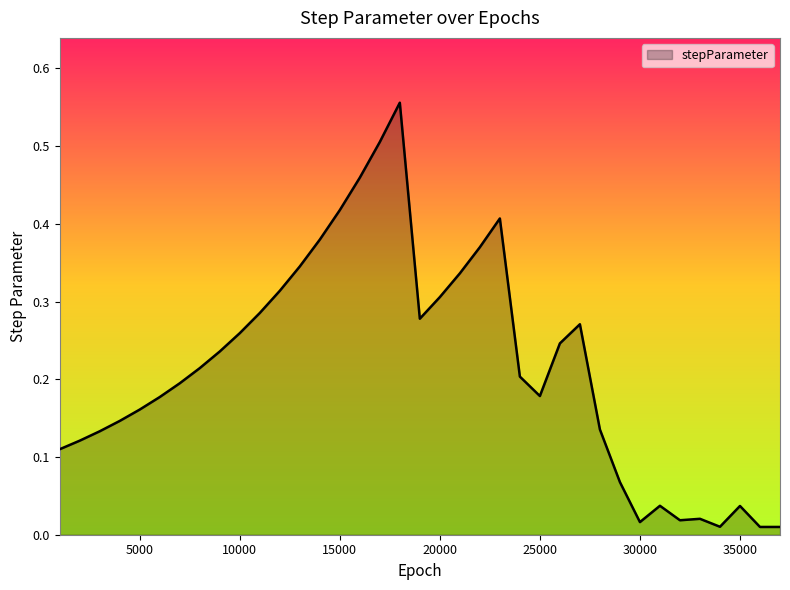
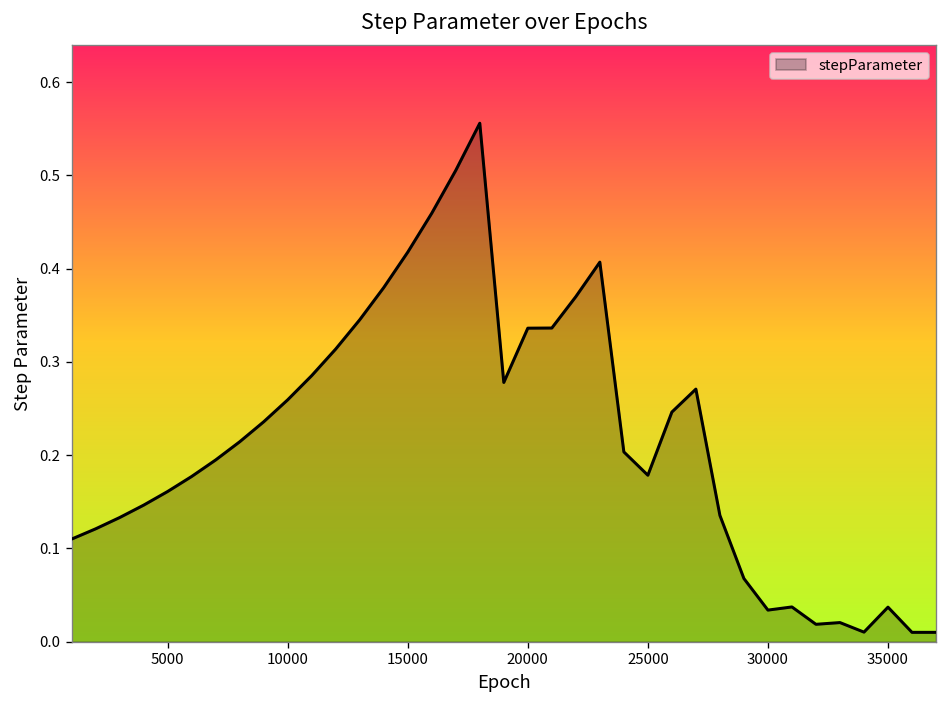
20000: 0.31 -> 0.34
30000: 0.02 -> 0.03
